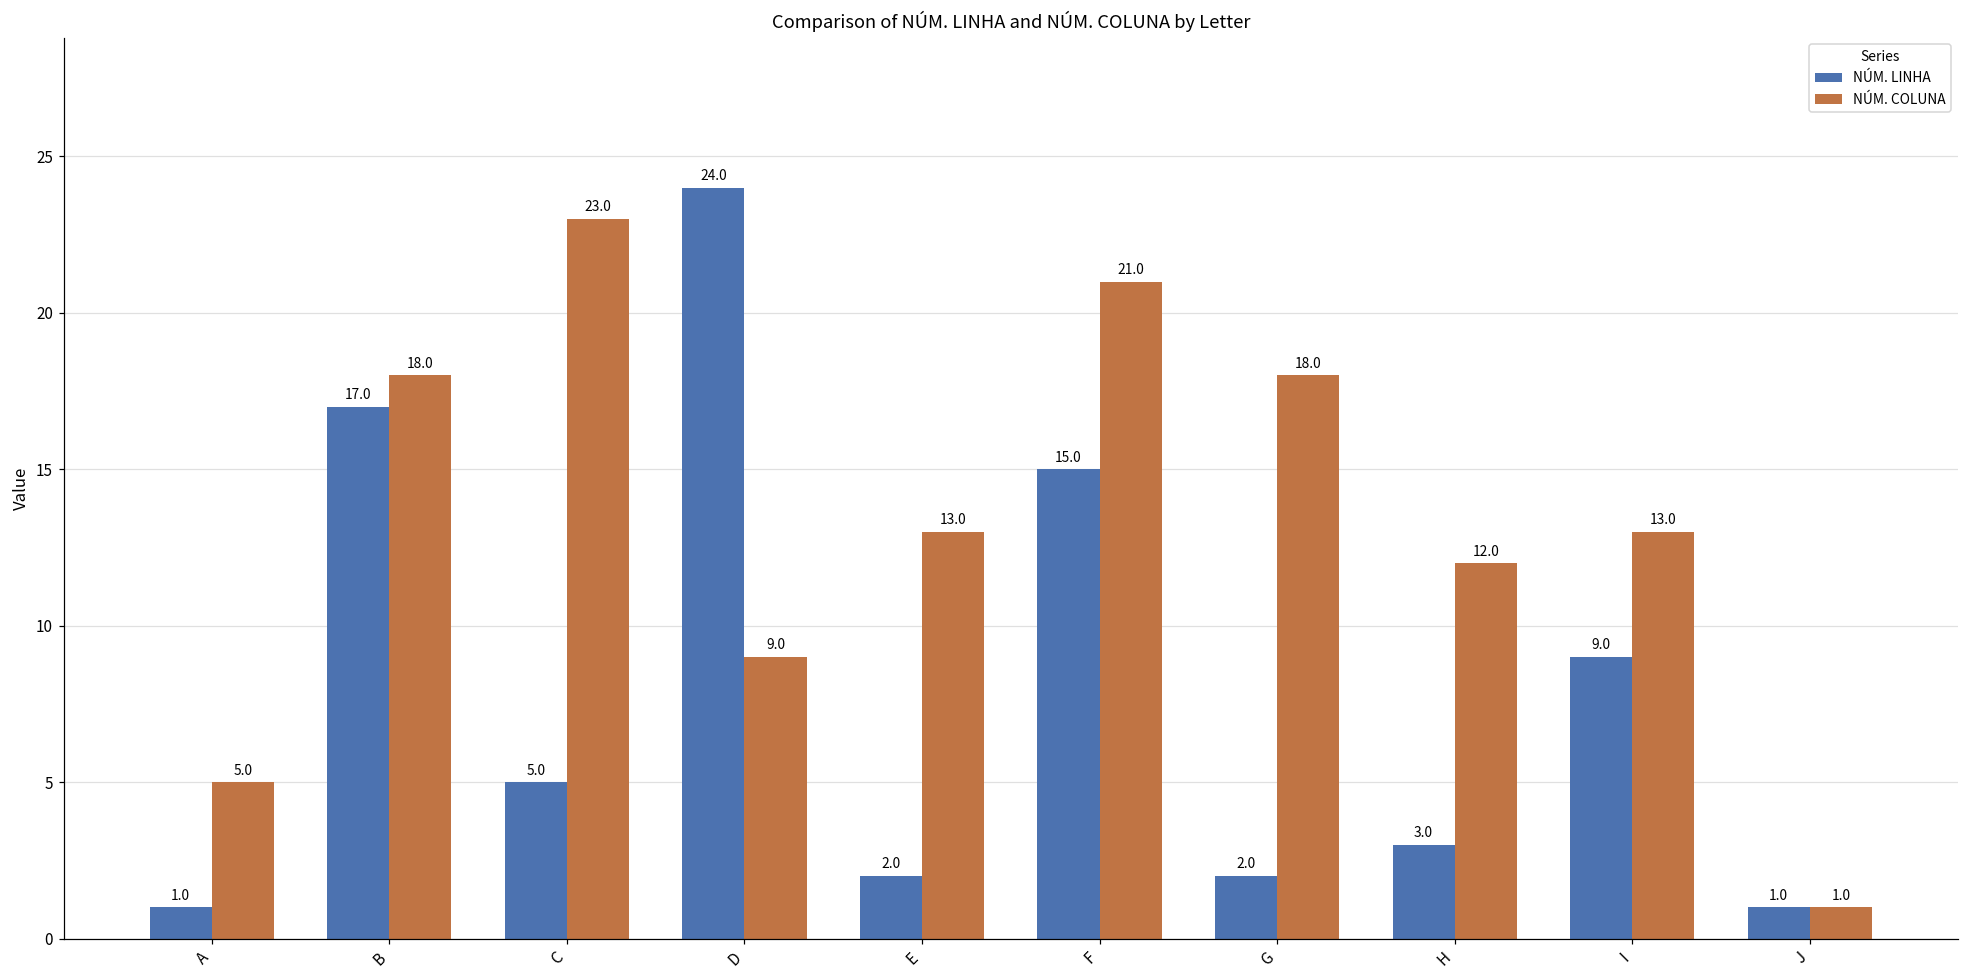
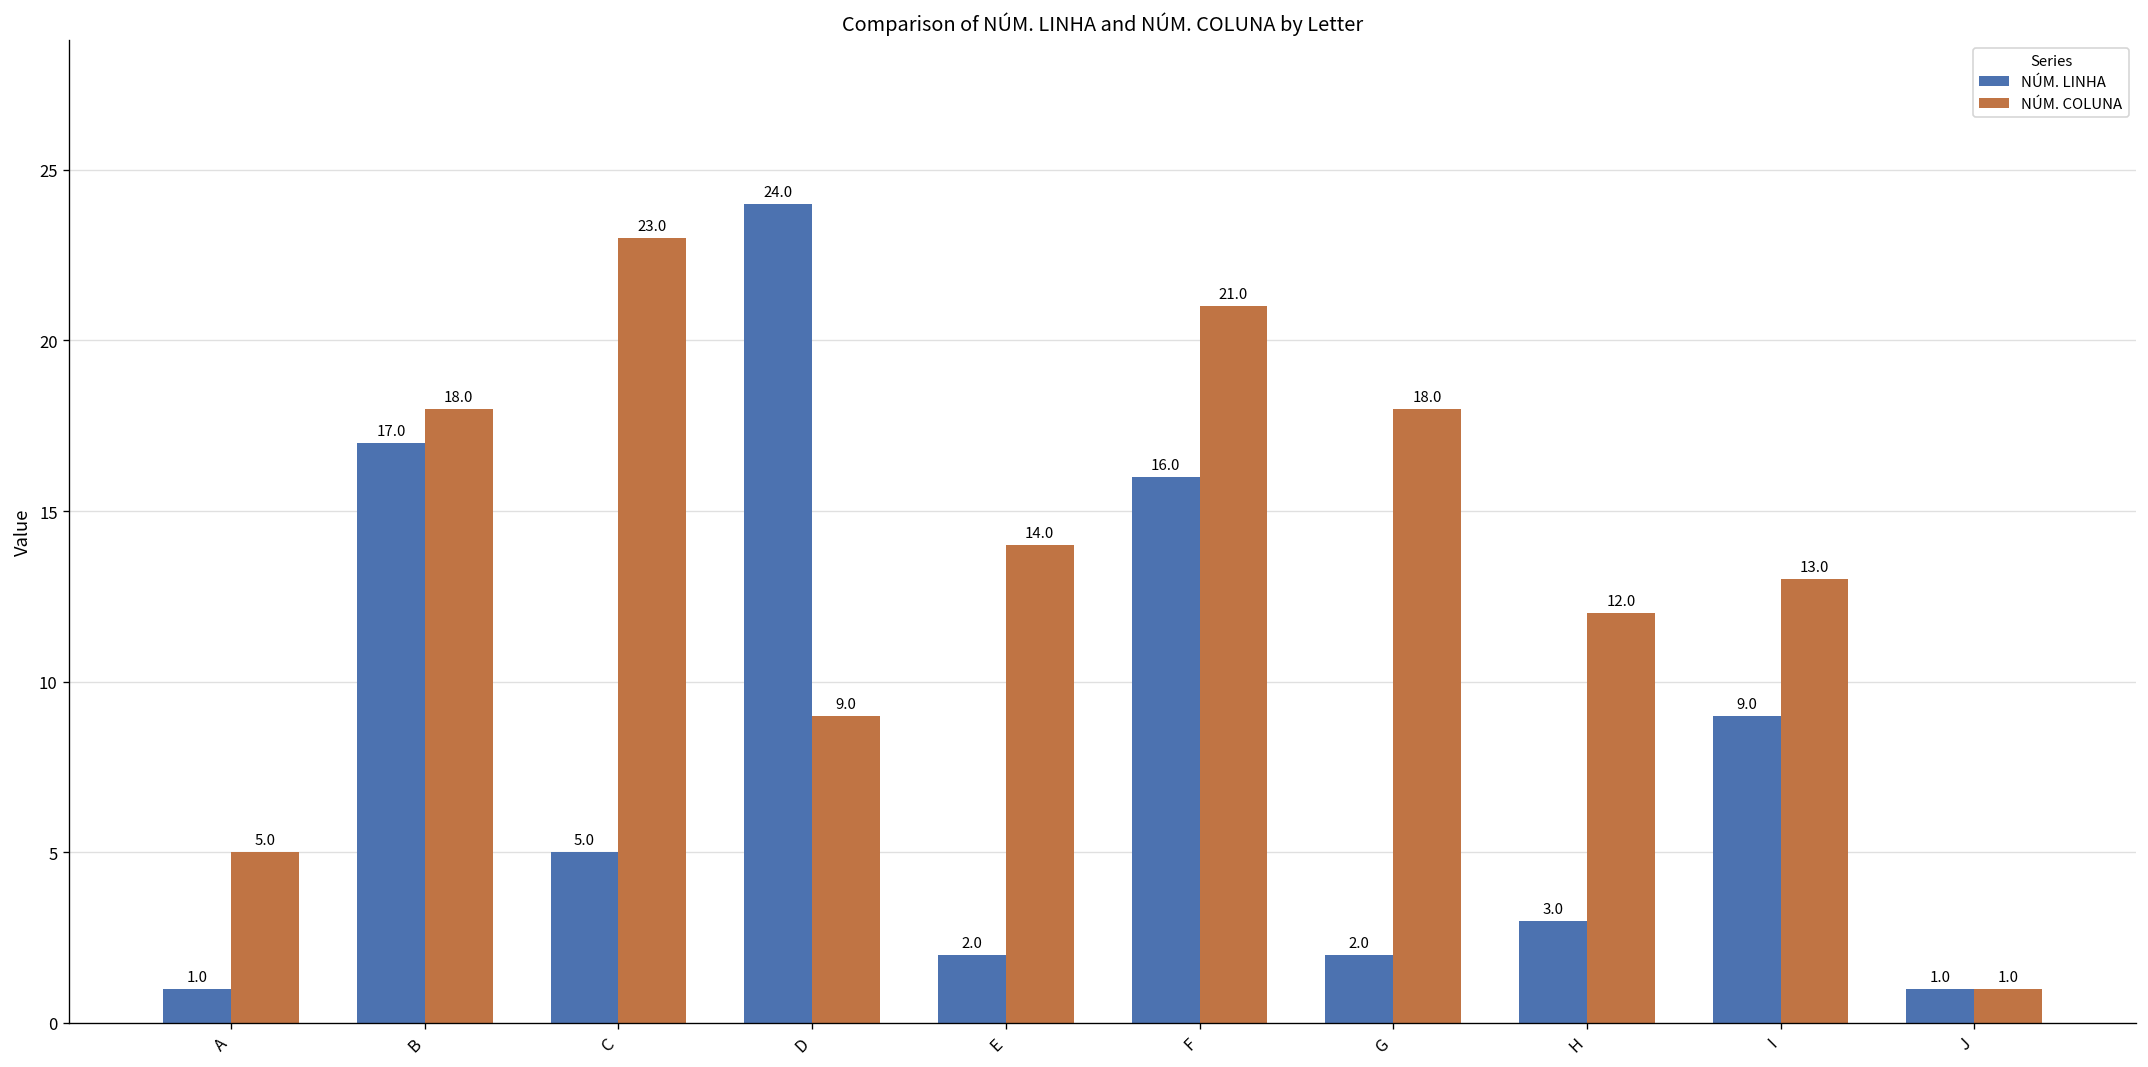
NÚM. COLUNA, E: 13.0 -> 14.0
NÚM. LINHA, F: 15.0 -> 16.0
